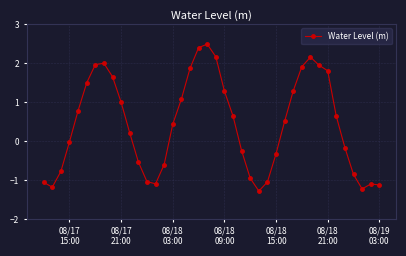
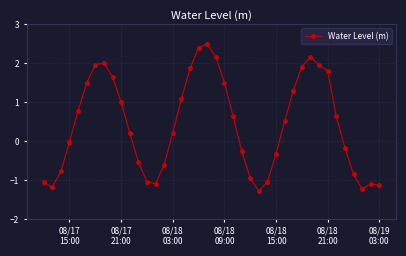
08/18 03:00: 0.4 -> 0.2
08/18 09:00: 1.3 -> 1.5
